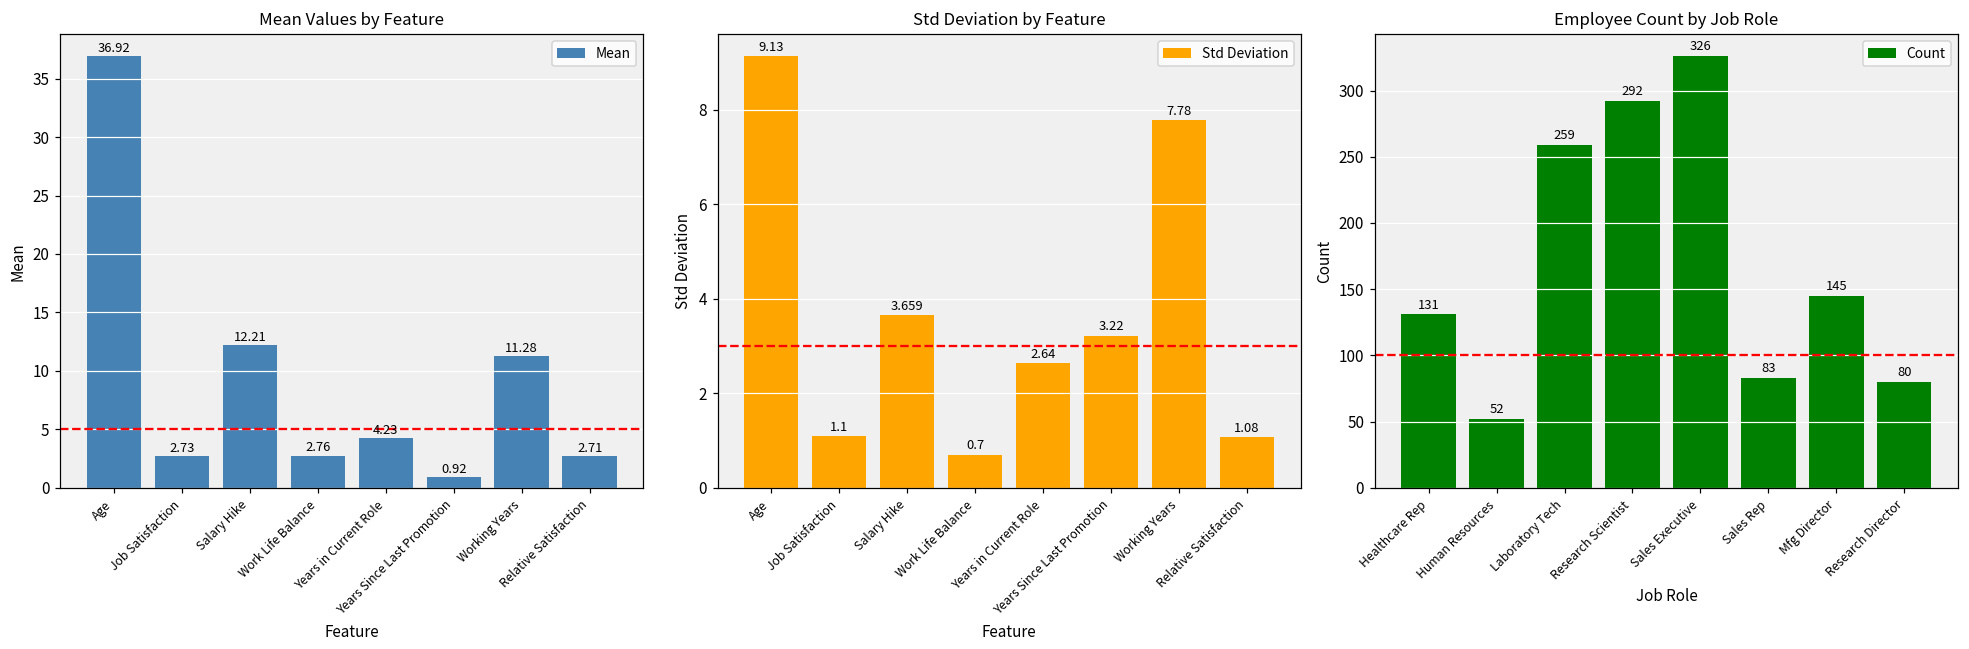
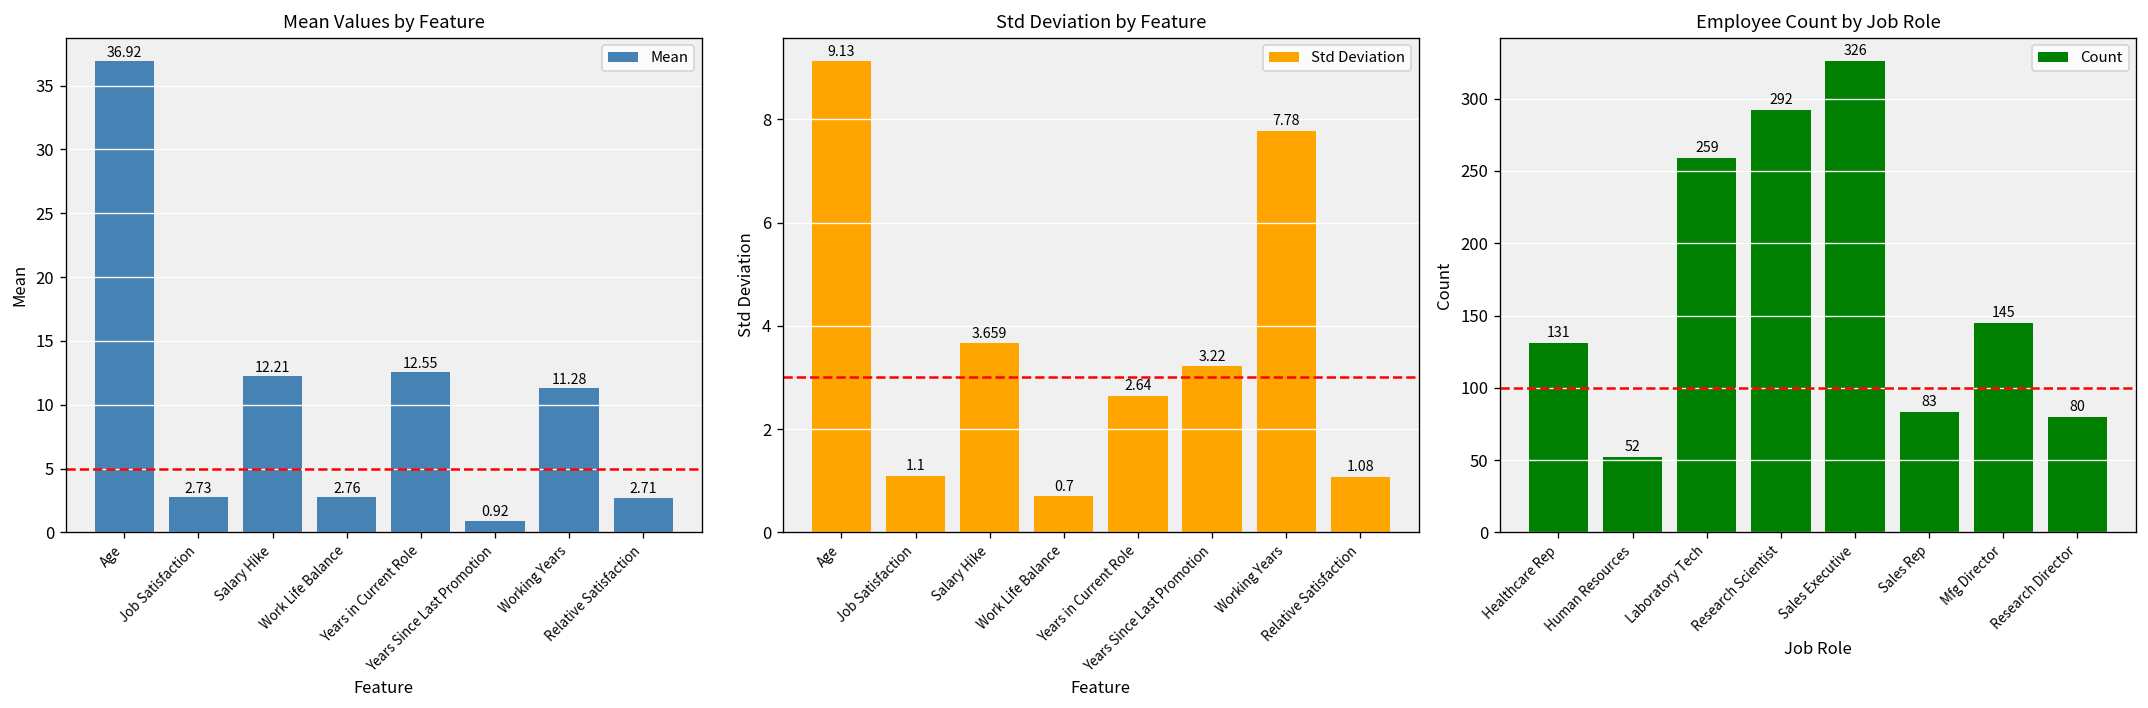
Mean Values by Feature, Years in Current Role: 4.23 -> 12.55
